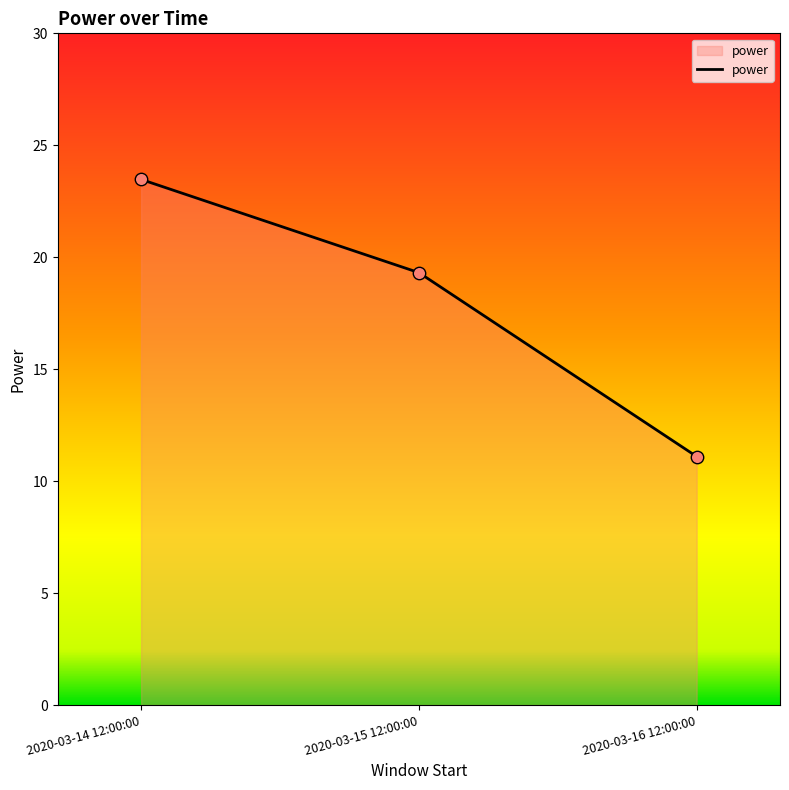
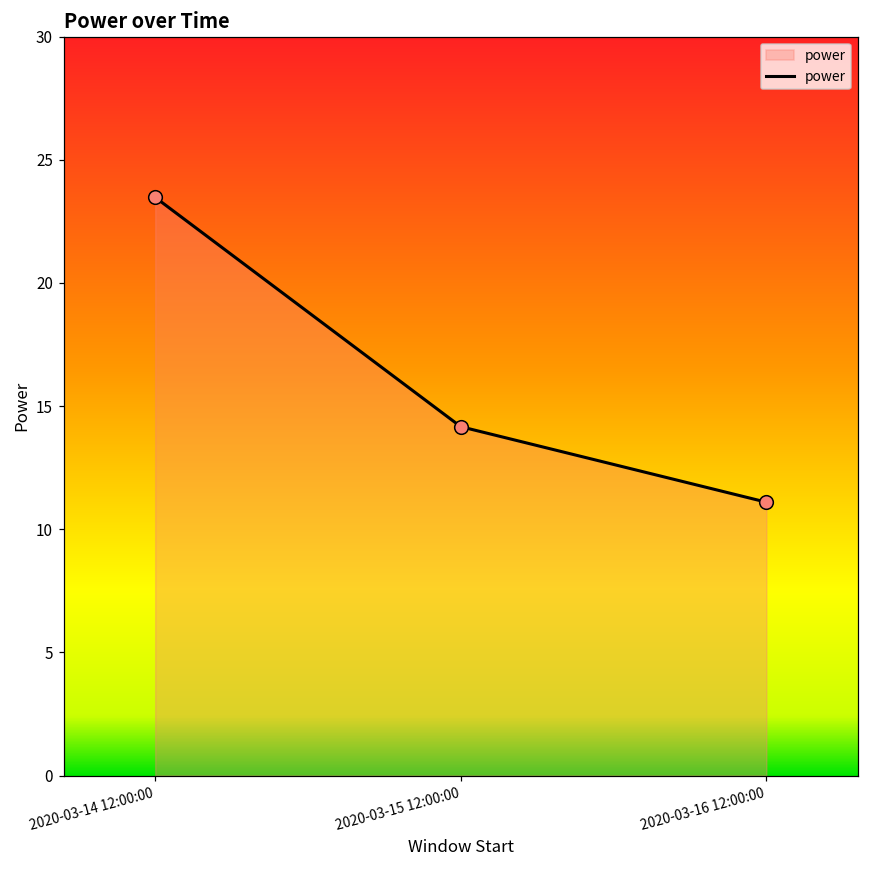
2020-03-15 12:00:00: 19.3 -> 14.2
